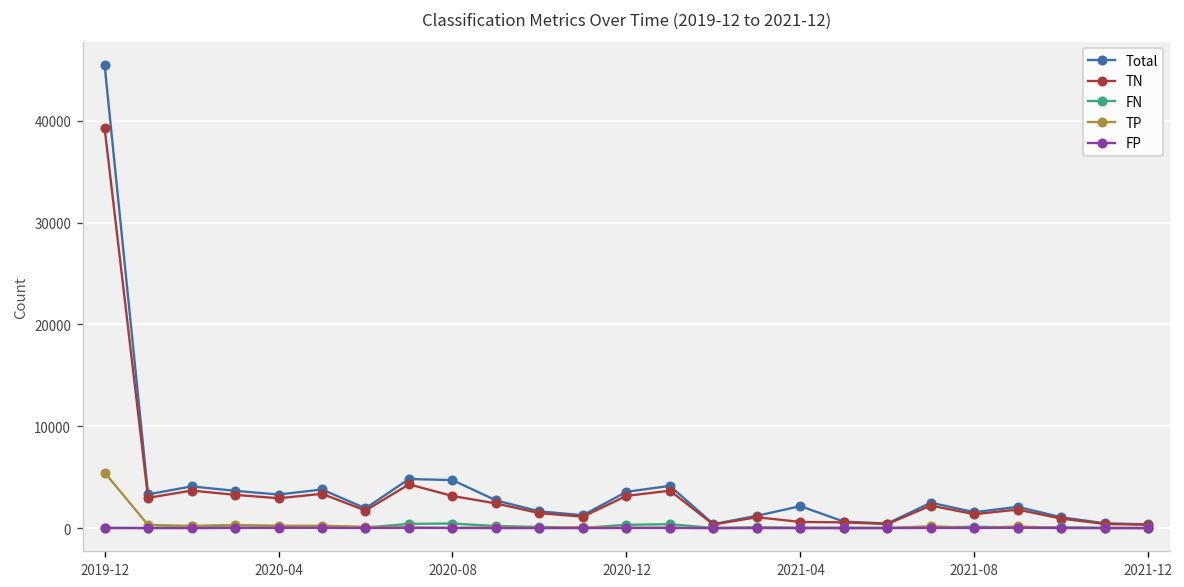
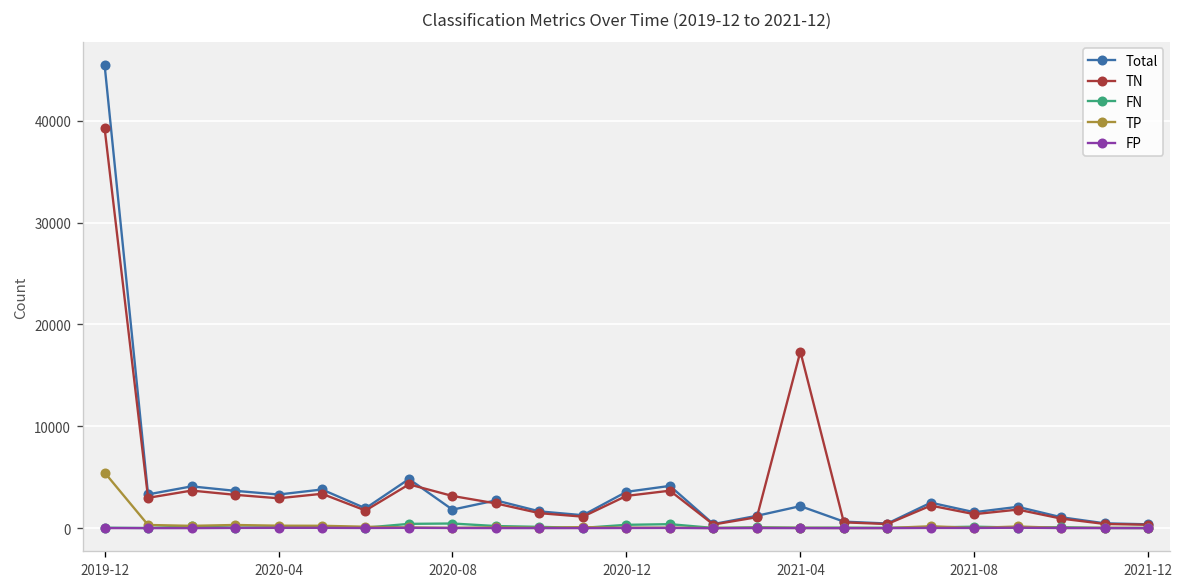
Total, 2020-08: 5000 -> 2000
TN, 2021-04: 1000 -> 17000
